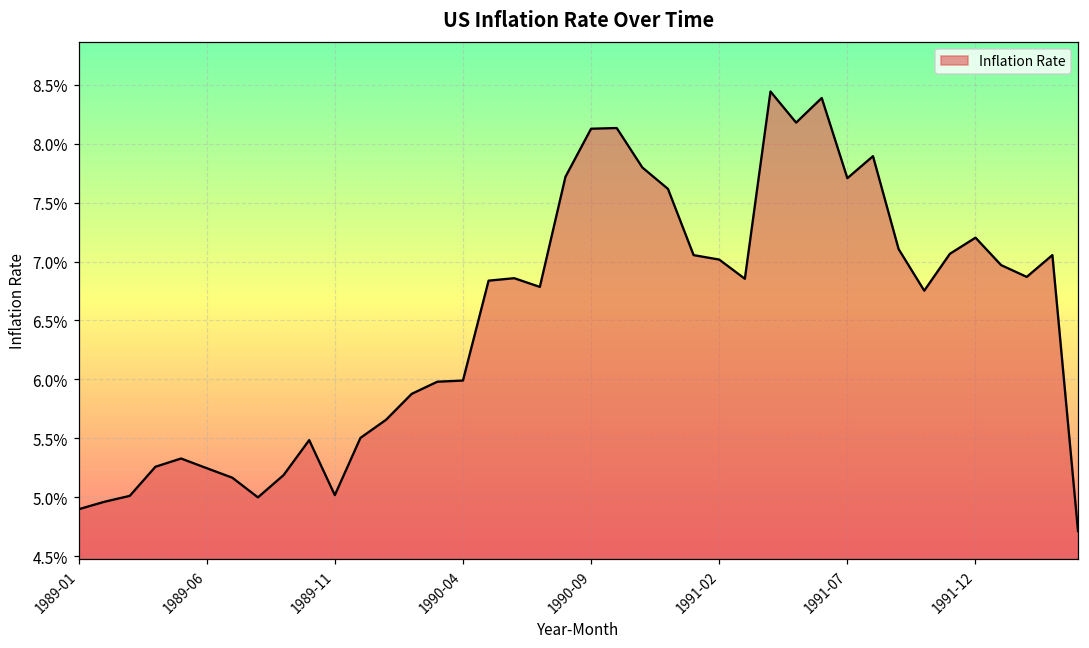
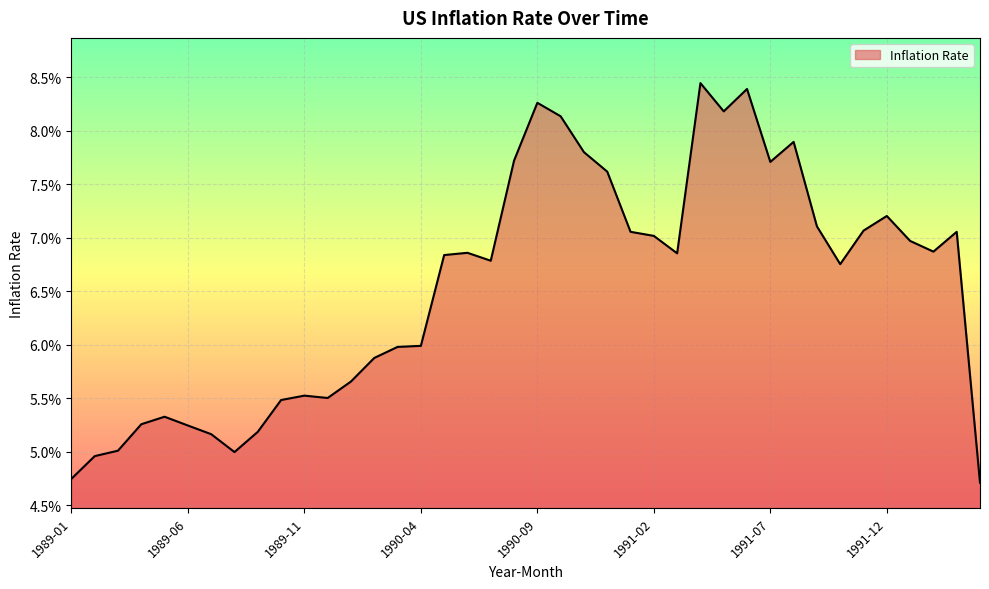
1989-01: 4.90% -> 4.75%
1989-11: 5.02% -> 5.53%
1990-09: 8.13% -> 8.26%
